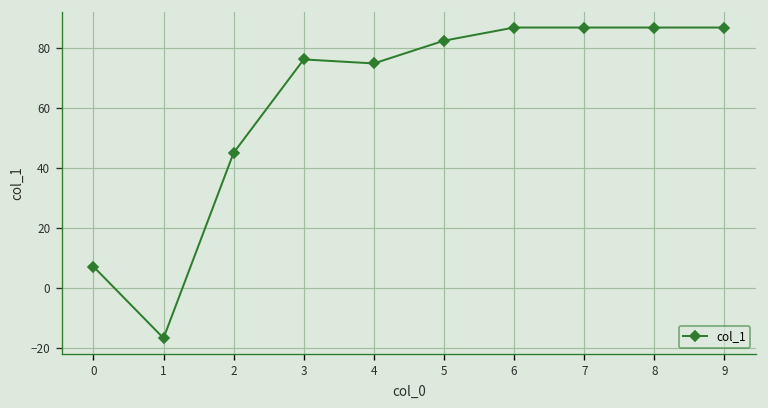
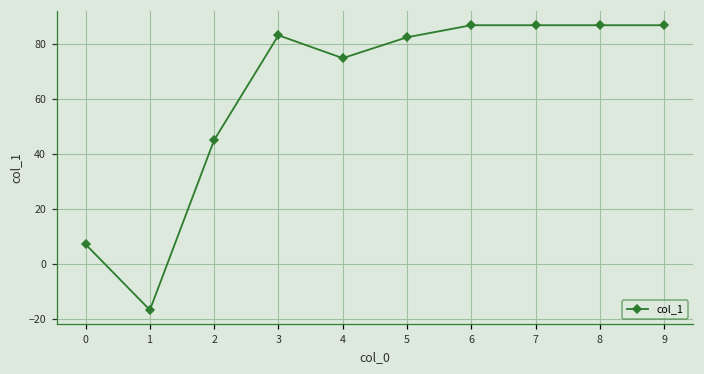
3: 76 -> 83
